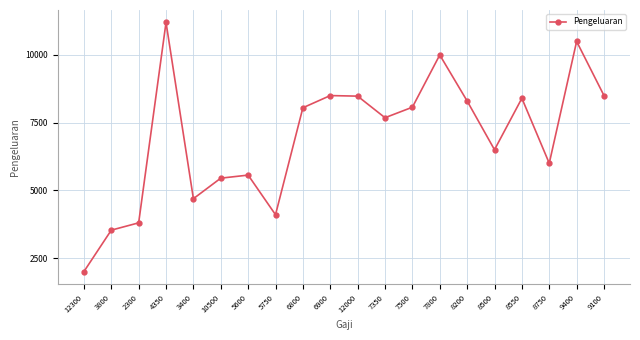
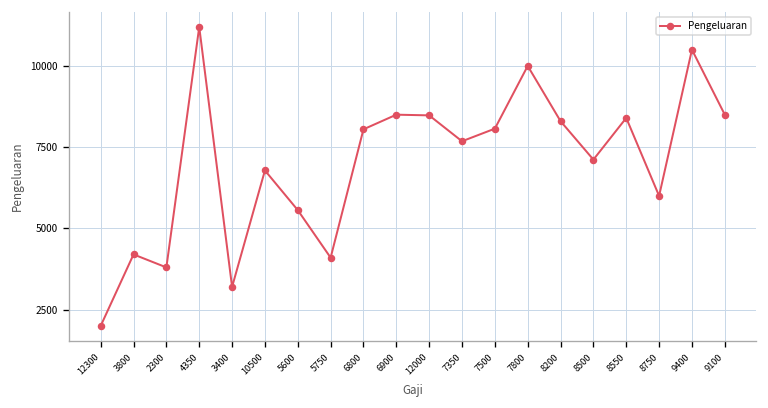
3800: 3500 -> 4200
3400: 4700 -> 3200
10500: 5500 -> 6800
8500: 6500 -> 7100
